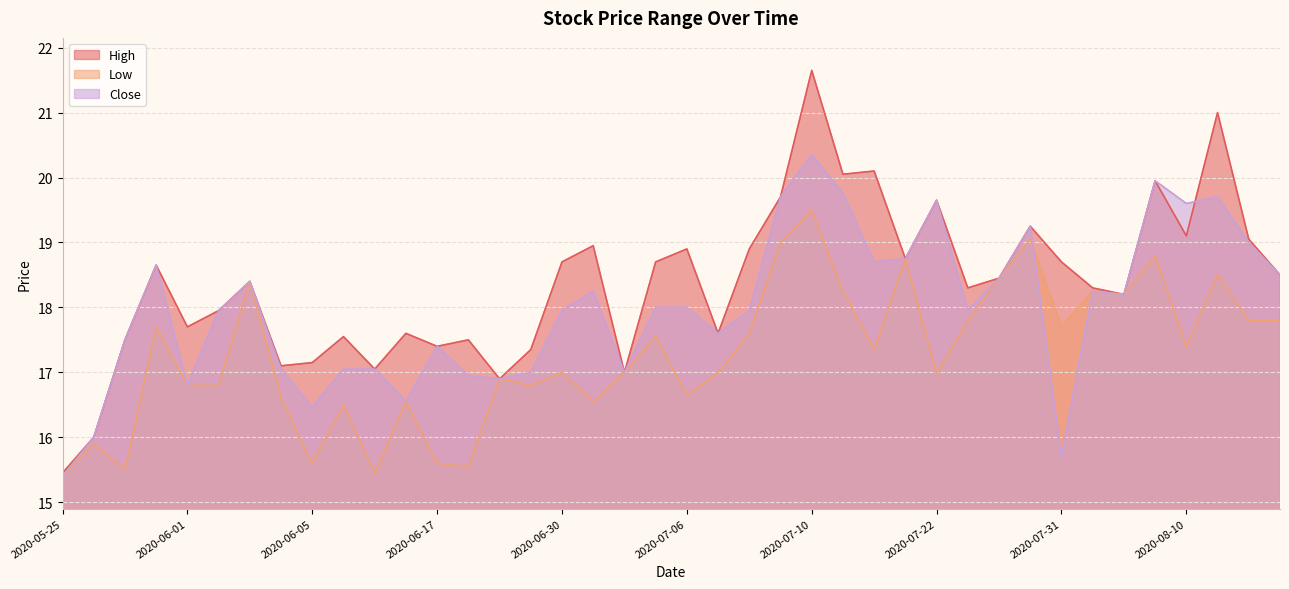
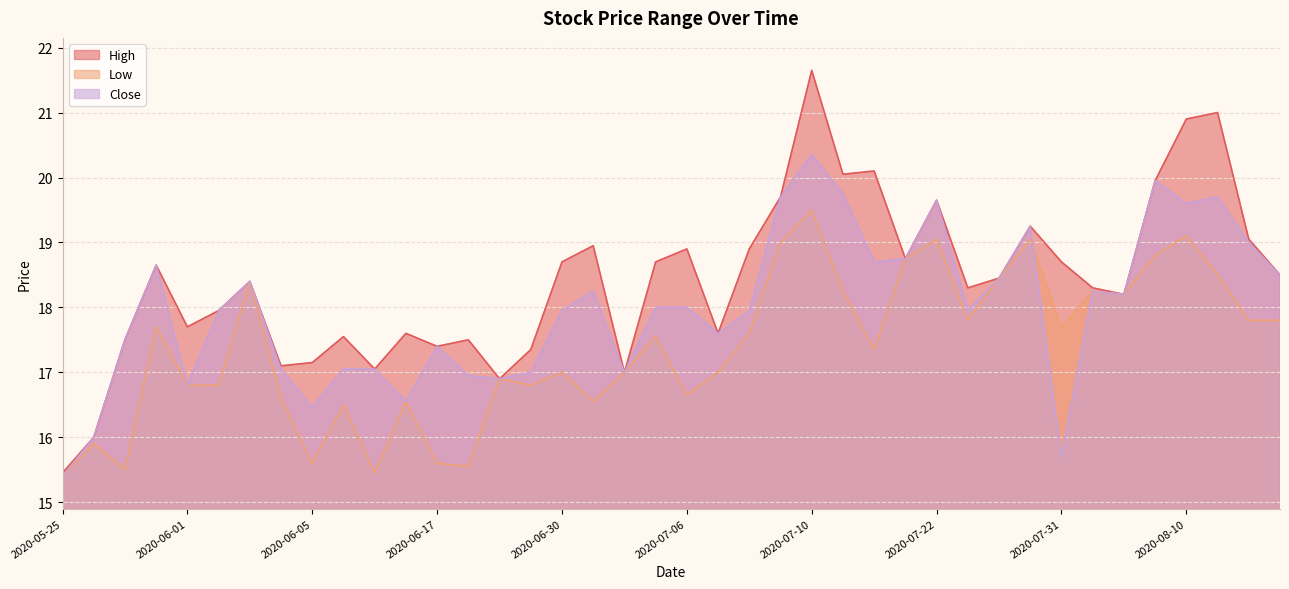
Low, 2020-07-22: 17.0 -> 19.1
High, 2020-08-10: 19.1 -> 20.9
Low, 2020-08-10: 17.4 -> 19.1
